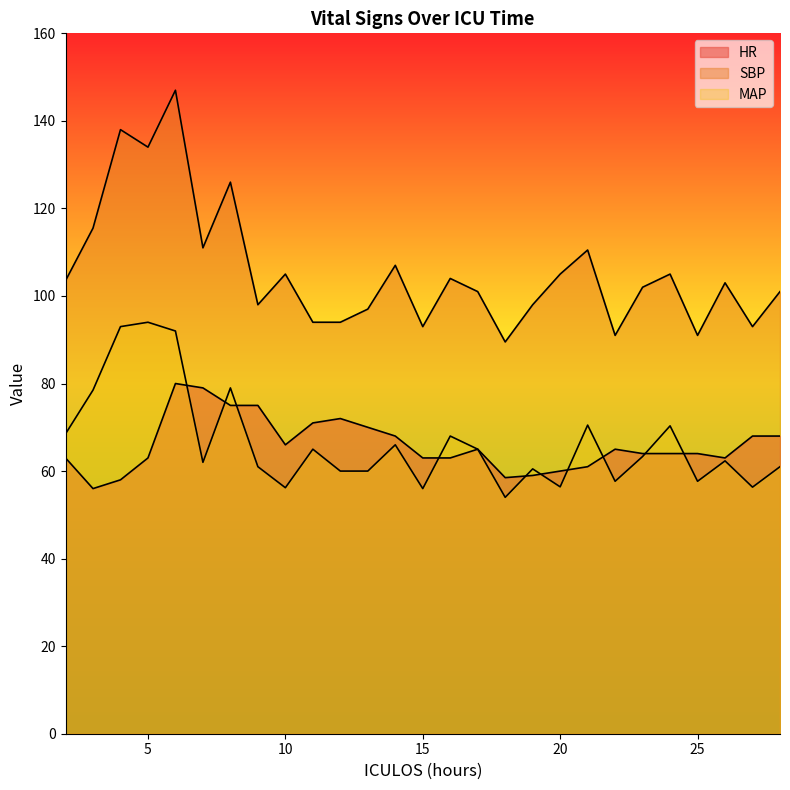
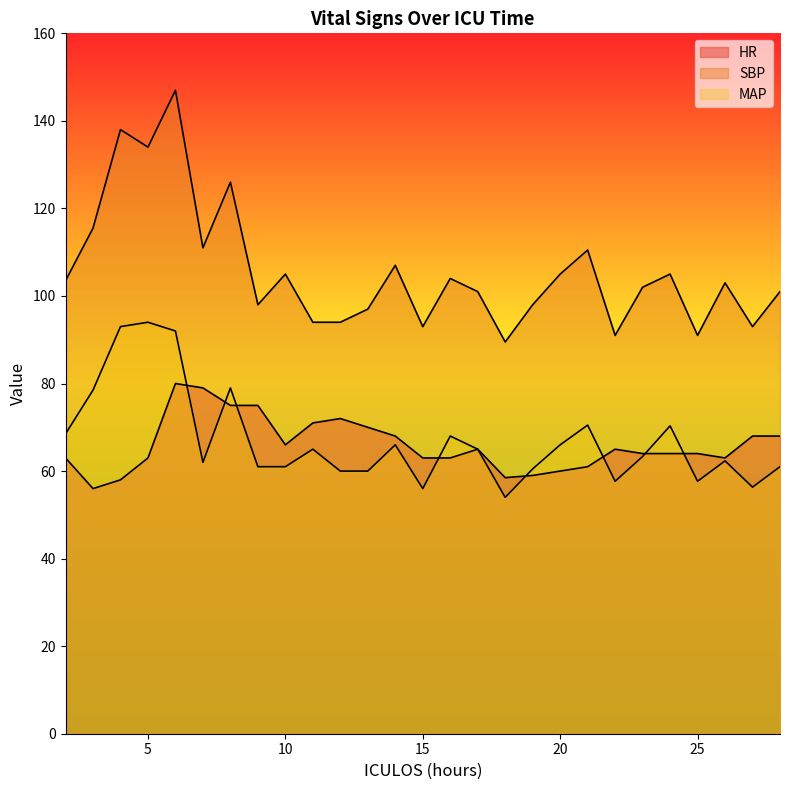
MAP, 10: 56 -> 61
MAP, 20: 56 -> 66
